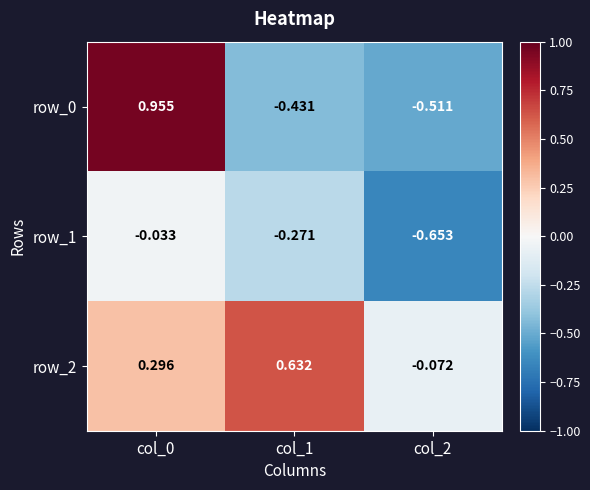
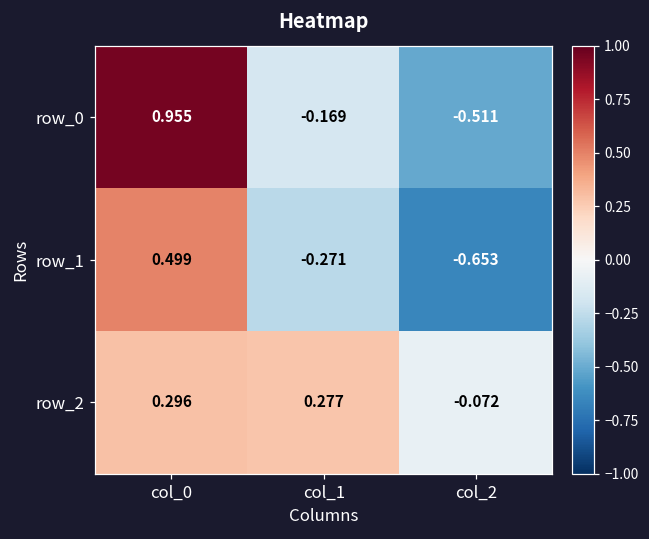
row_0, col_1: -0.431 -> -0.169
row_1, col_0: -0.033 -> 0.499
row_2, col_1: 0.632 -> 0.277
